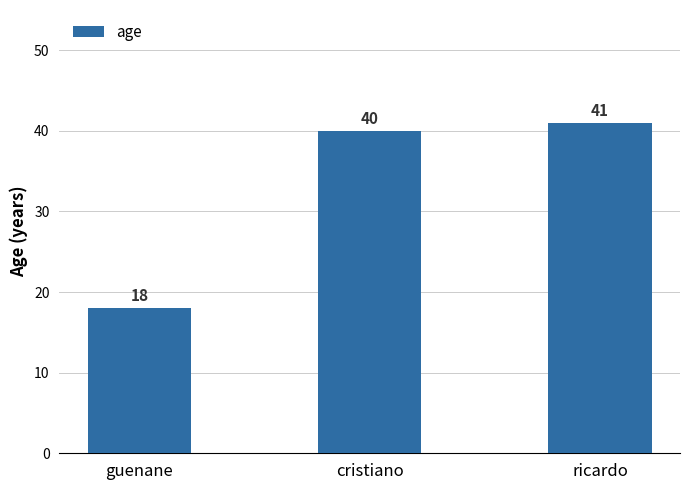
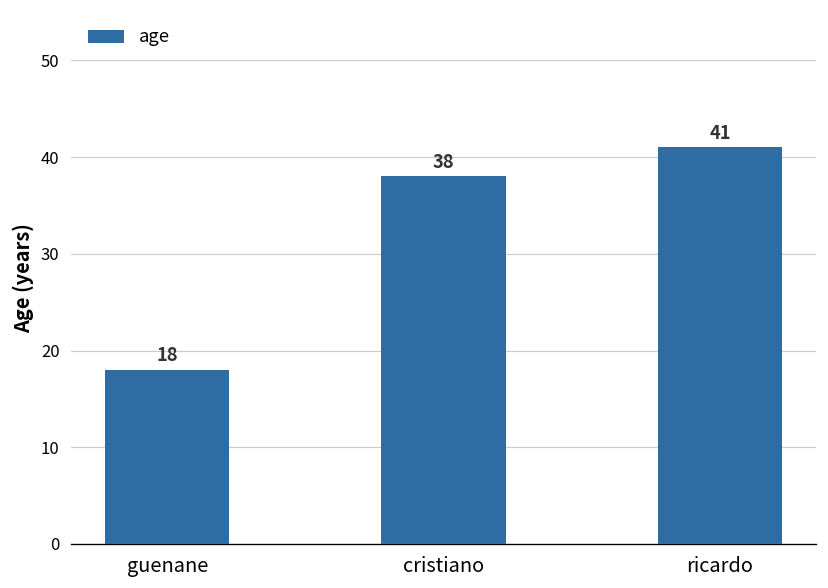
cristiano: 40 -> 38
